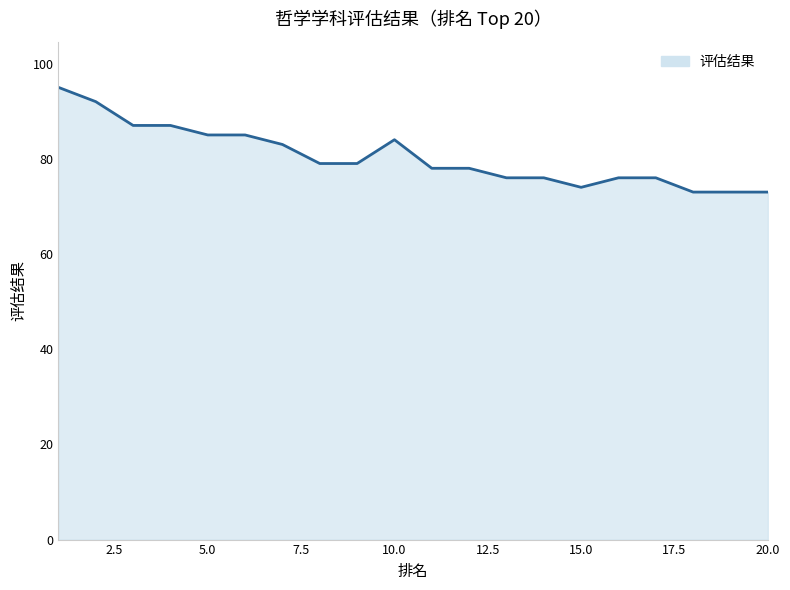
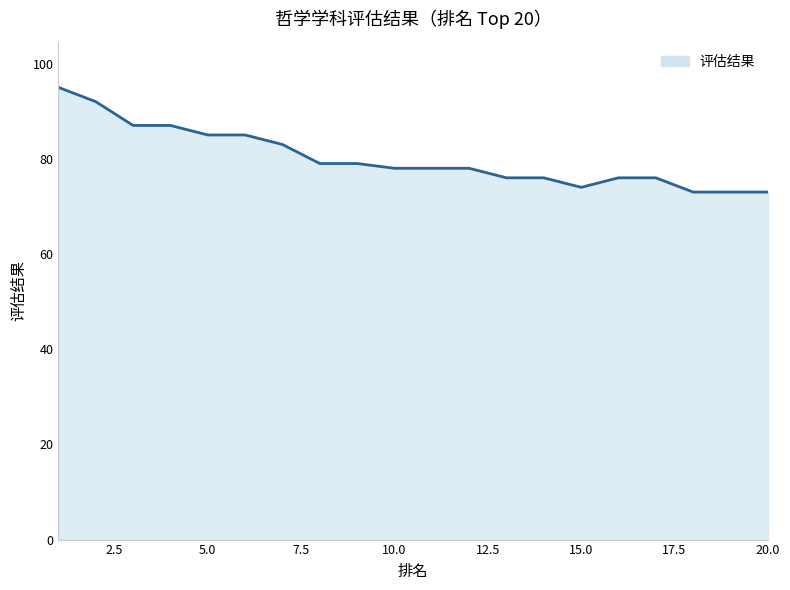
10.0: 84 -> 78
